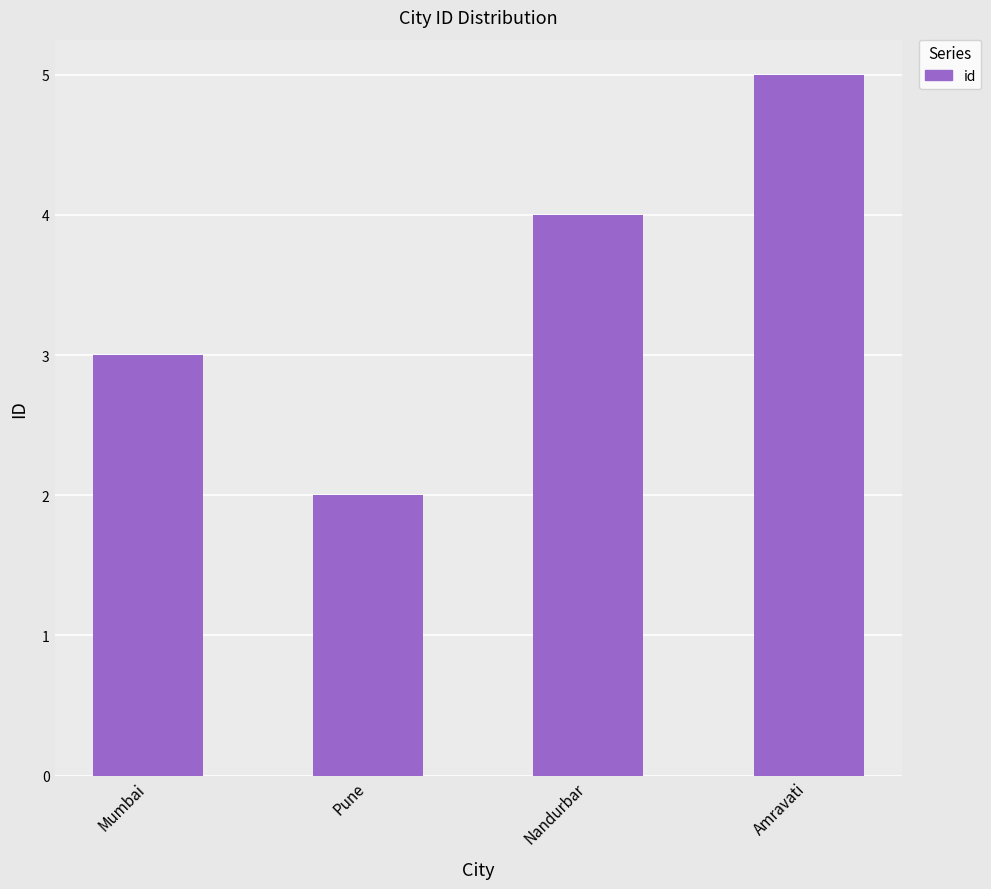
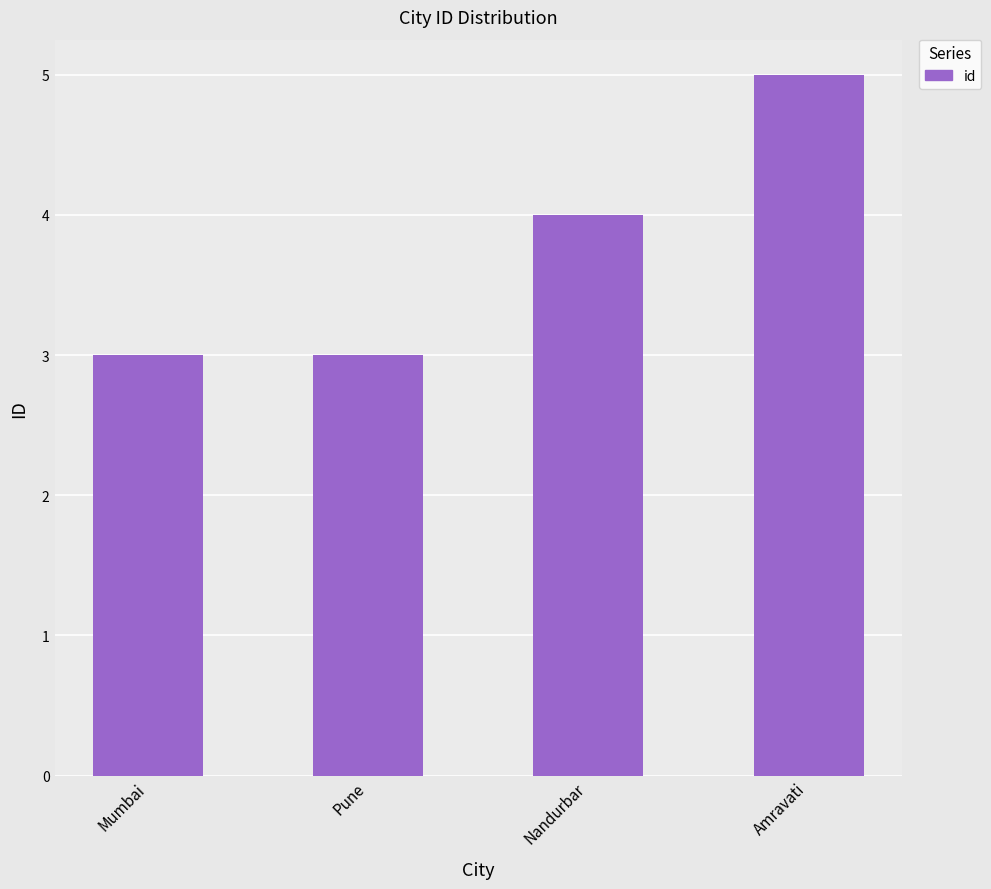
Pune: 2 -> 3
